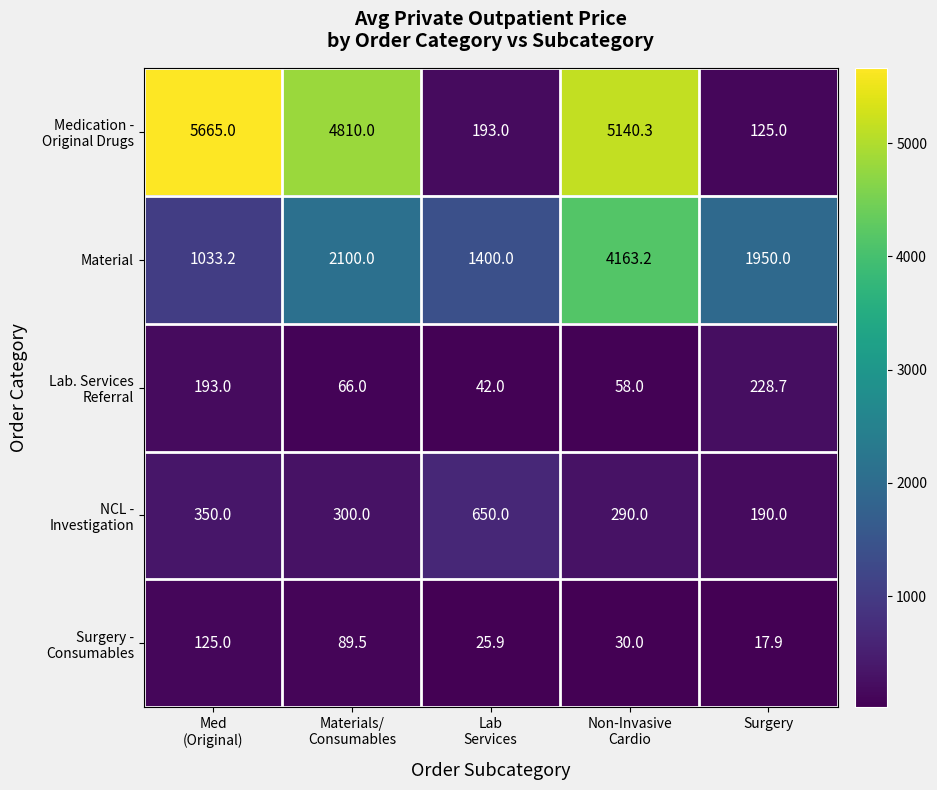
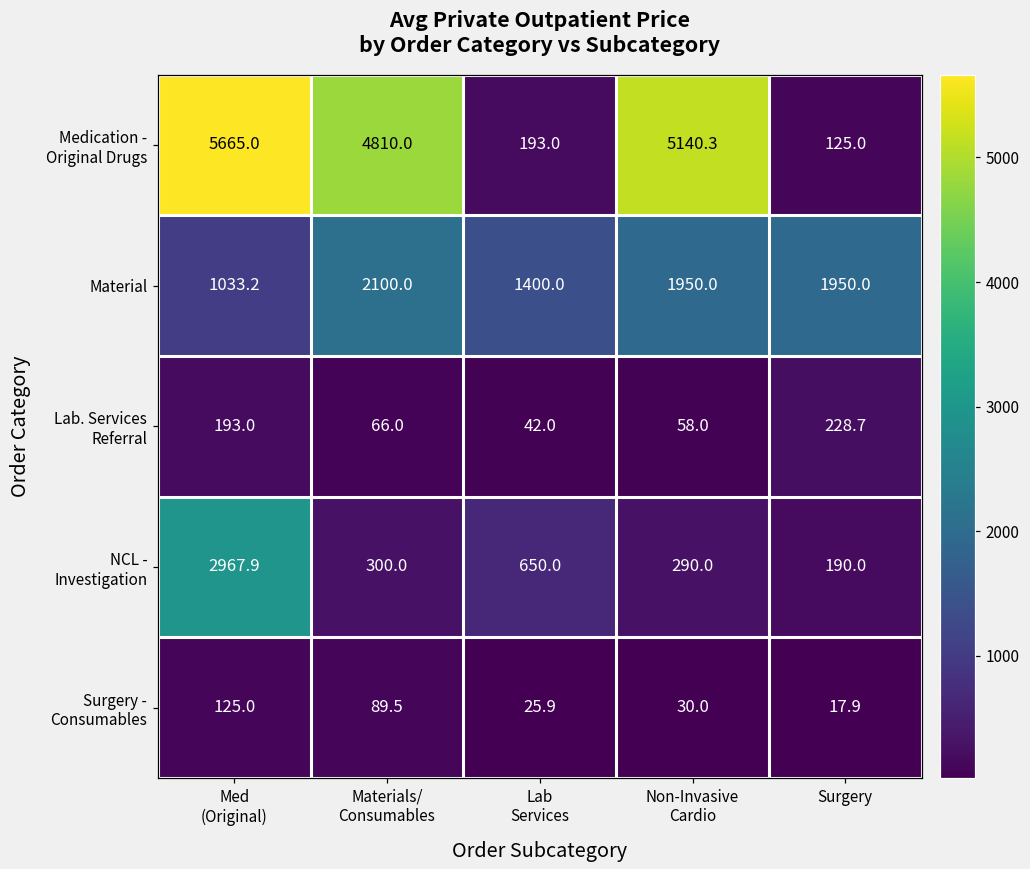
Material, Non-Invasive Cardio: 4163.2 -> 1950.0
NCL - Investigation, Med (Original): 350.0 -> 2967.9
